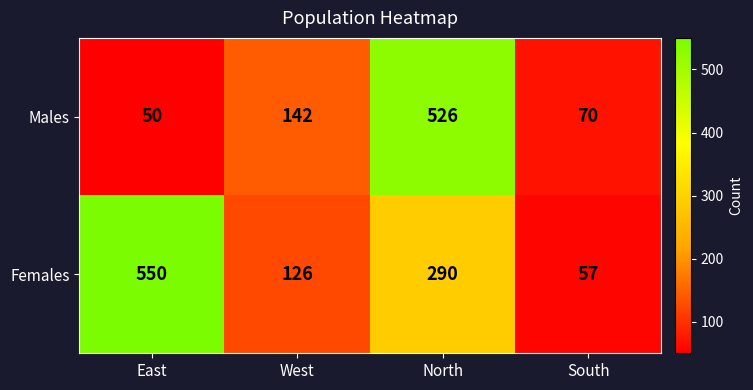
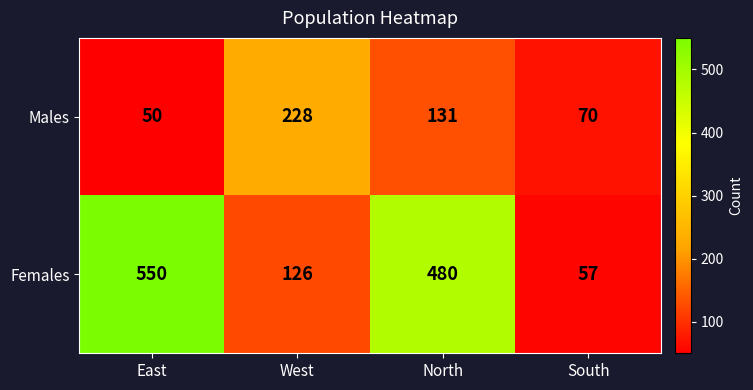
Males, West: 142 -> 228
Males, North: 526 -> 131
Females, North: 290 -> 480
